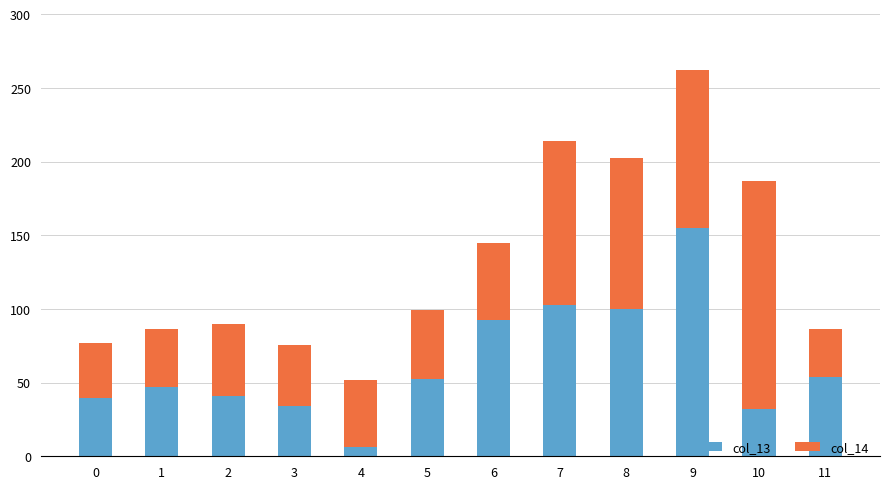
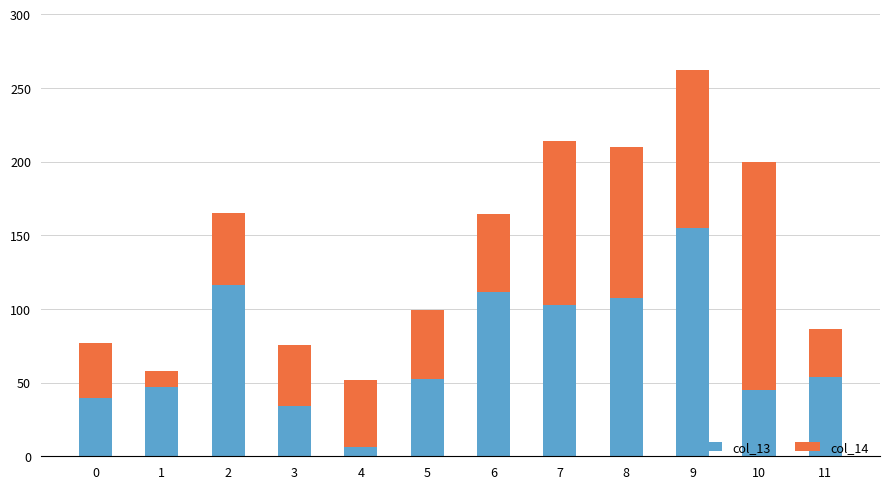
col_14, 1: 39 -> 10
col_13, 2: 41 -> 116
col_13, 6: 92 -> 112
col_13, 8: 100 -> 108
col_13, 10: 32 -> 45
